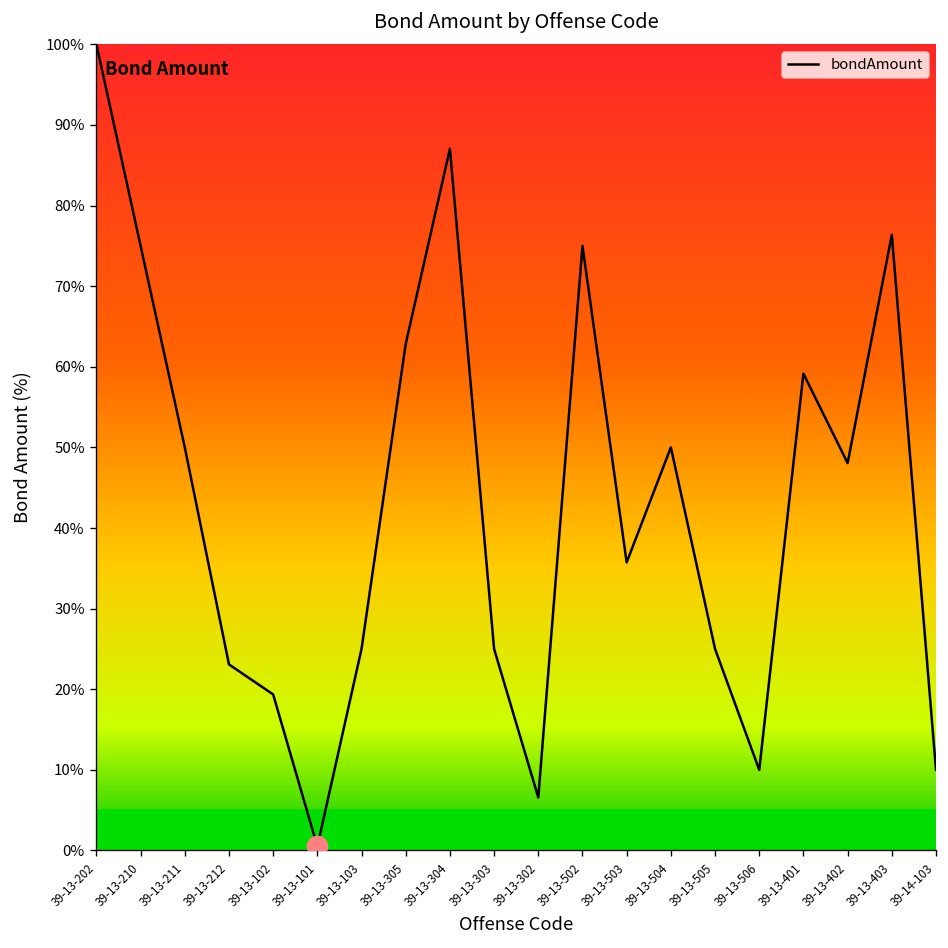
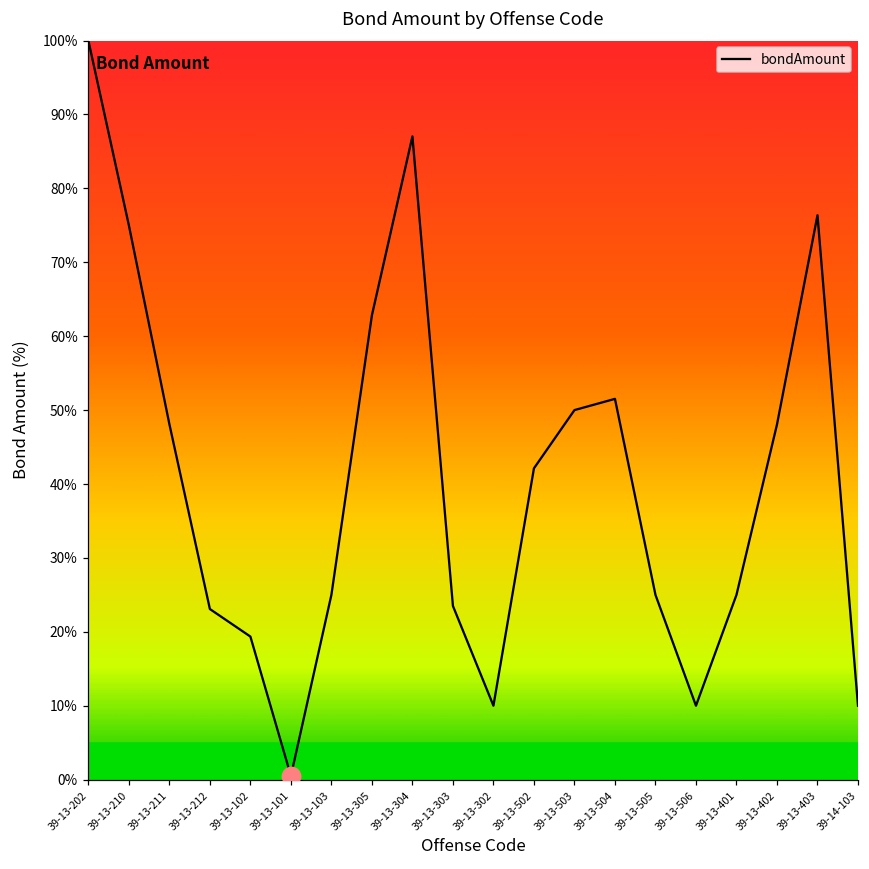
bondAmount, 39-13-211: 50% -> 48%
bondAmount, 39-13-303: 25% -> 24%
bondAmount, 39-13-302: 7% -> 10%
bondAmount, 39-13-502: 75% -> 42%
bondAmount, 39-13-503: 36% -> 50%
bondAmount, 39-13-504: 50% -> 52%
bondAmount, 39-13-401: 59% -> 25%
